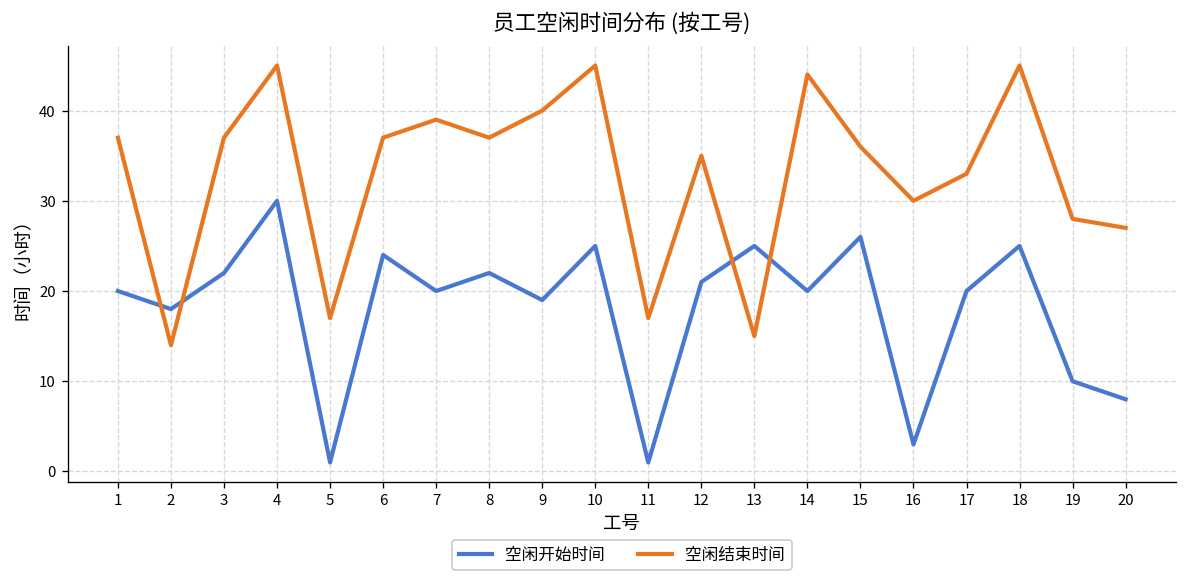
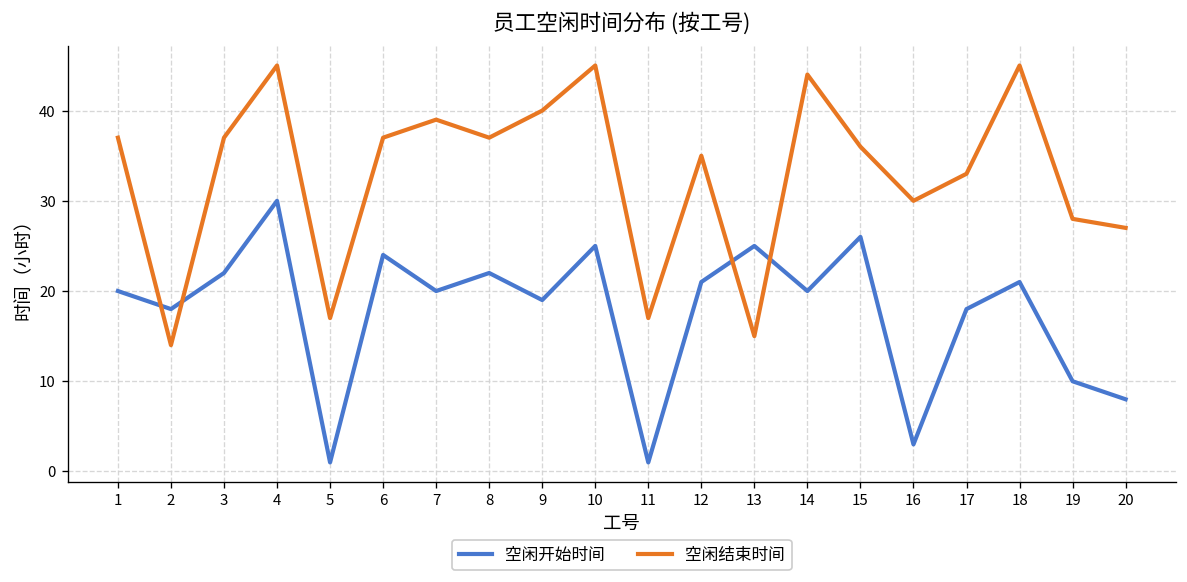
空闲开始时间, 17: 20 -> 18
空闲开始时间, 18: 25 -> 21
